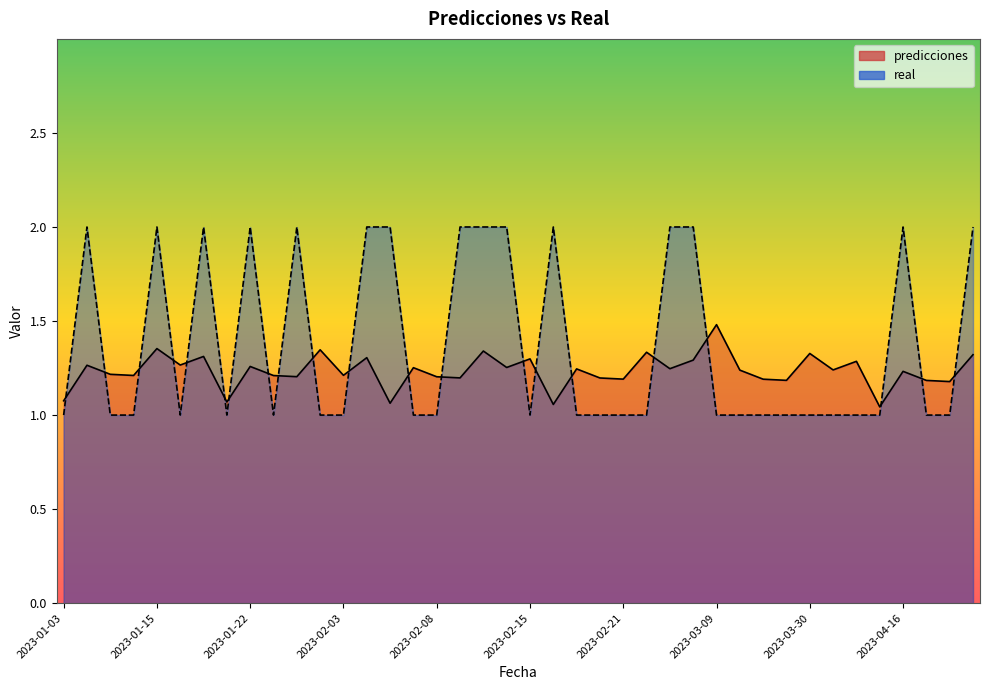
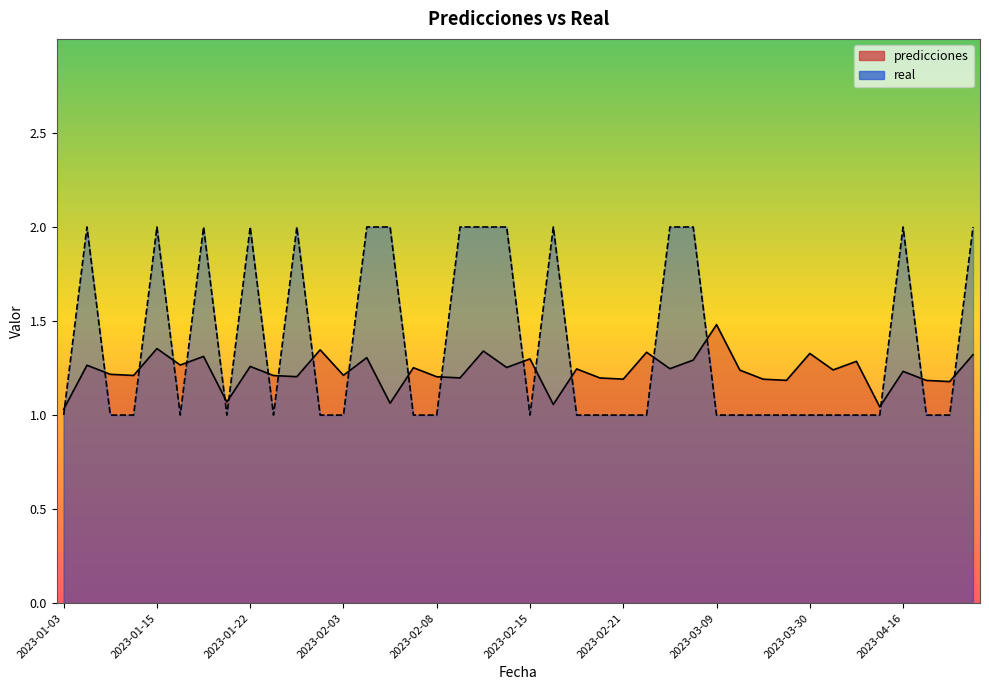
predicciones, 2023-01-03: 1.08 -> 1.03
